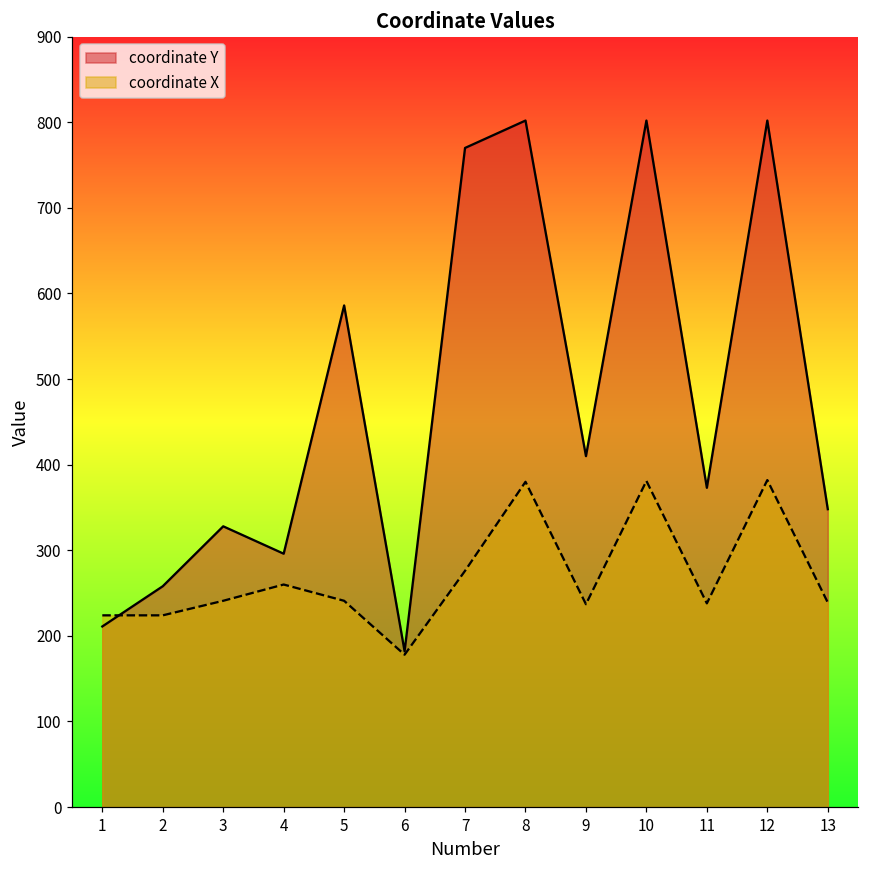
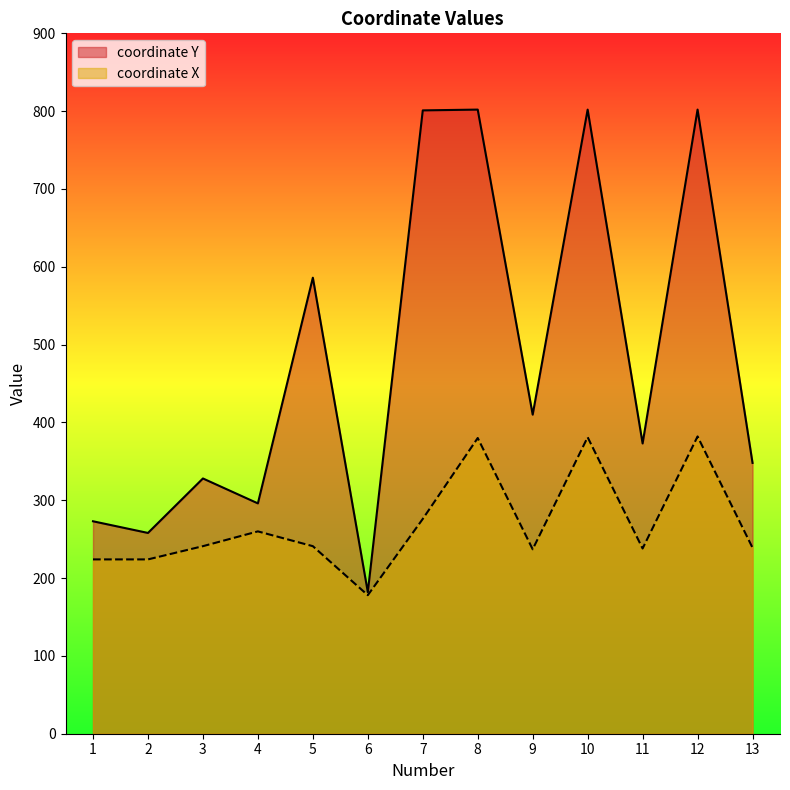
coordinate Y, 1: 210 -> 270
coordinate Y, 7: 770 -> 800
